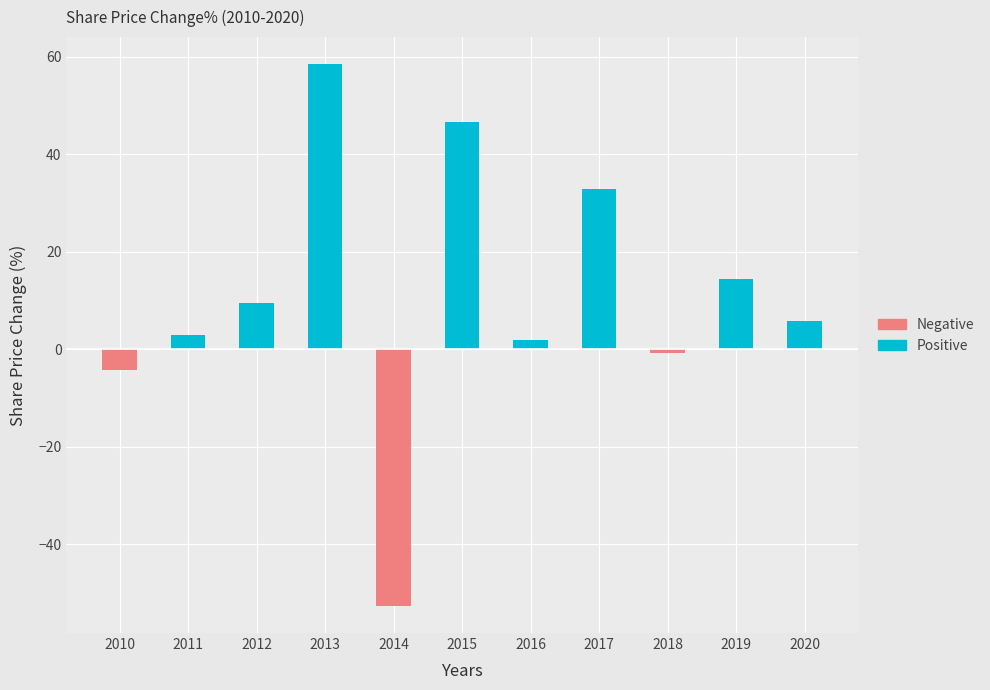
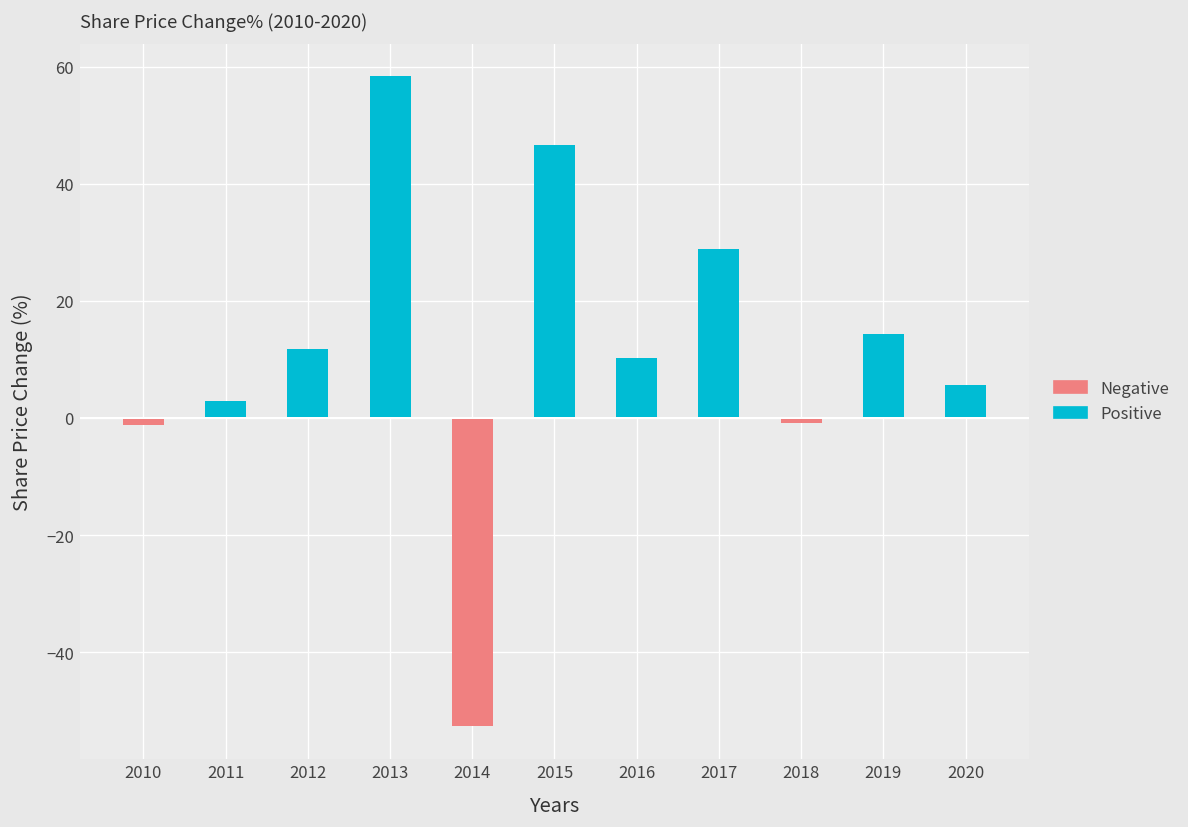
Negative, 2010: -4 -> -1
Positive, 2012: 10 -> 12
Positive, 2016: 2 -> 10
Positive, 2017: 33 -> 29
